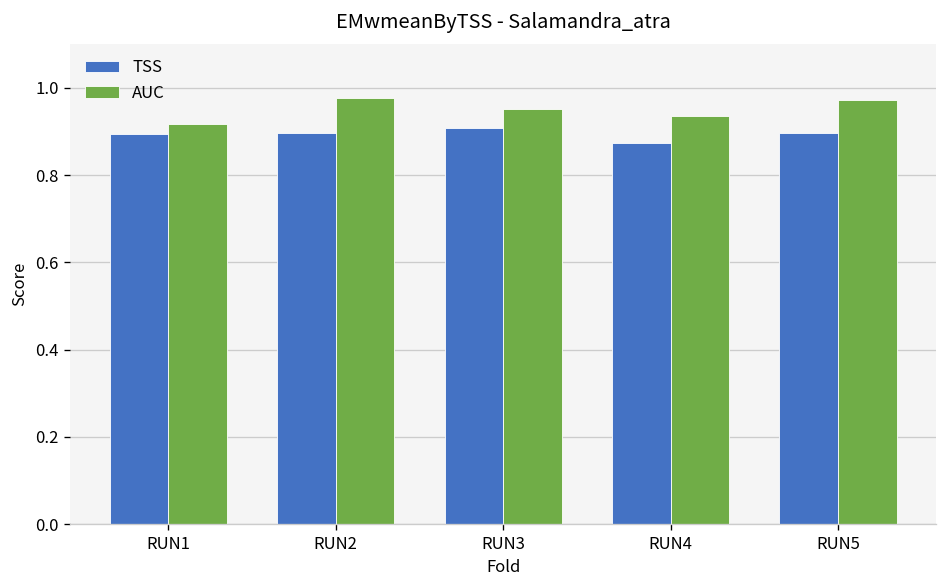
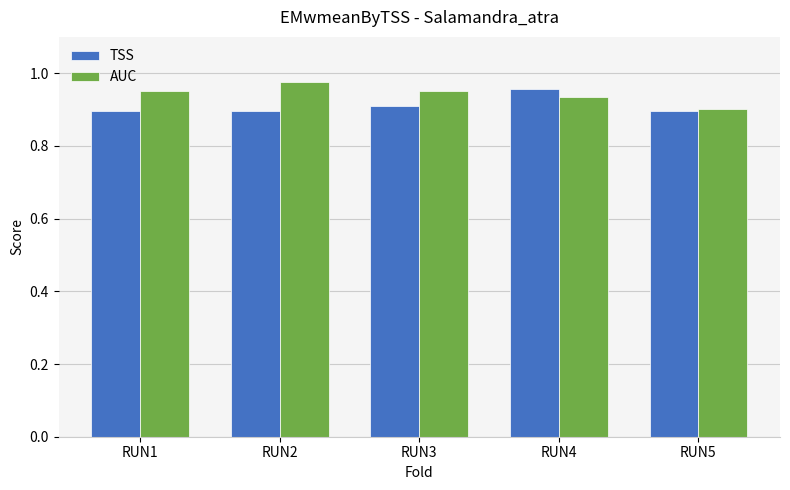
AUC, RUN1: 0.92 -> 0.95
TSS, RUN4: 0.87 -> 0.96
AUC, RUN5: 0.97 -> 0.90
